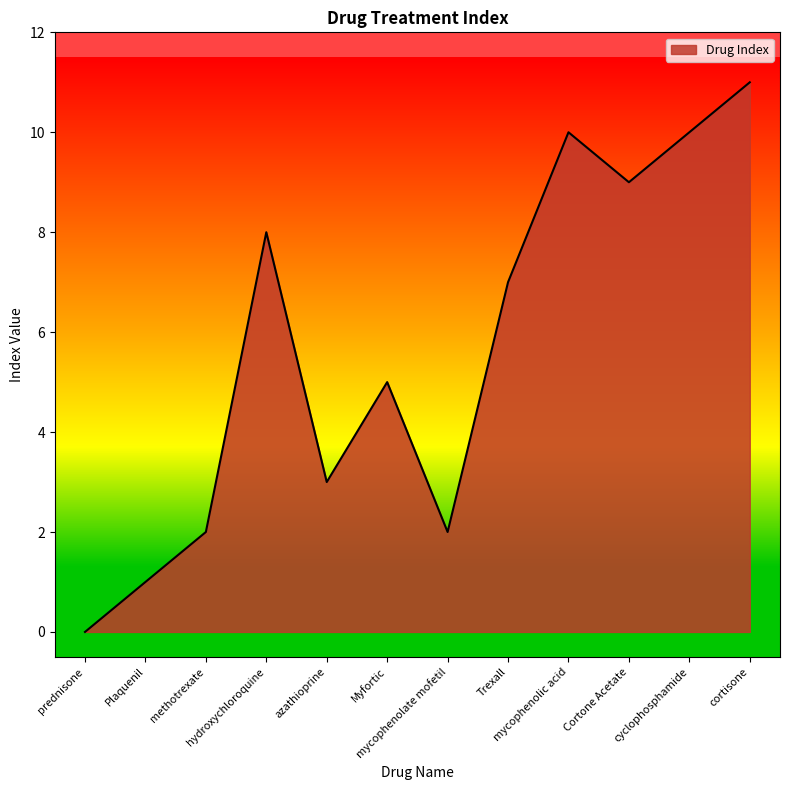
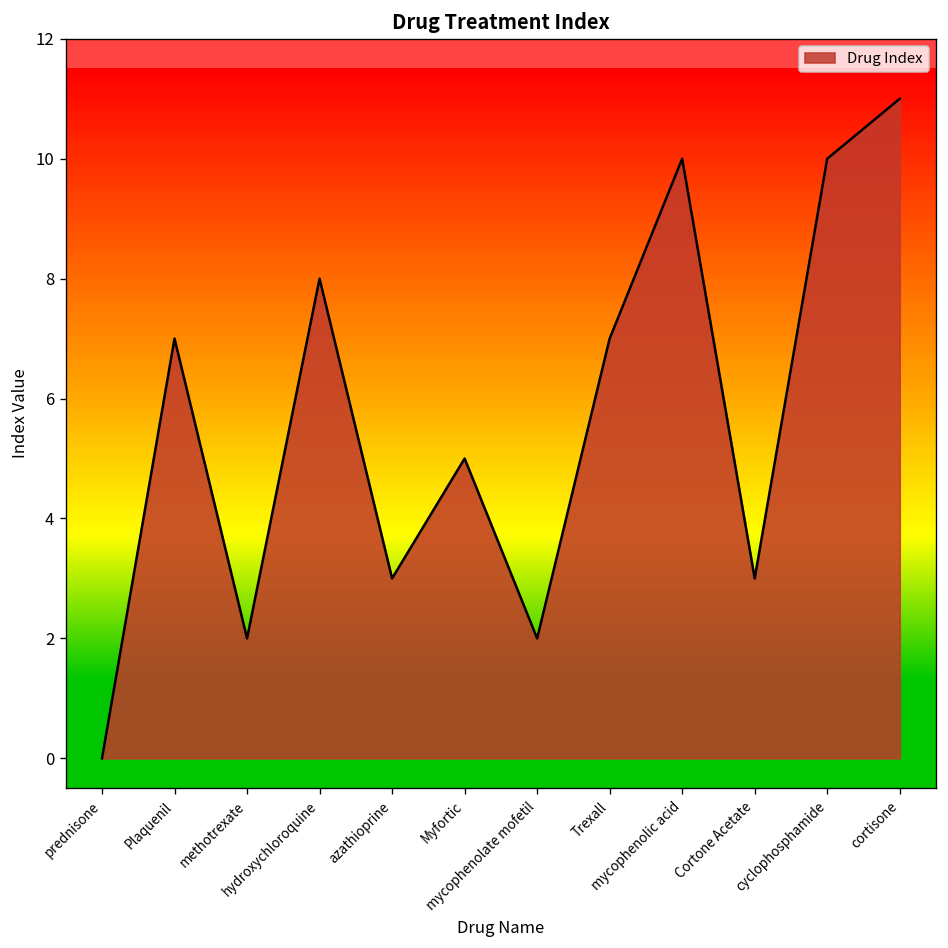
Plaquenil: 1 -> 7
Cortone Acetate: 9 -> 3
